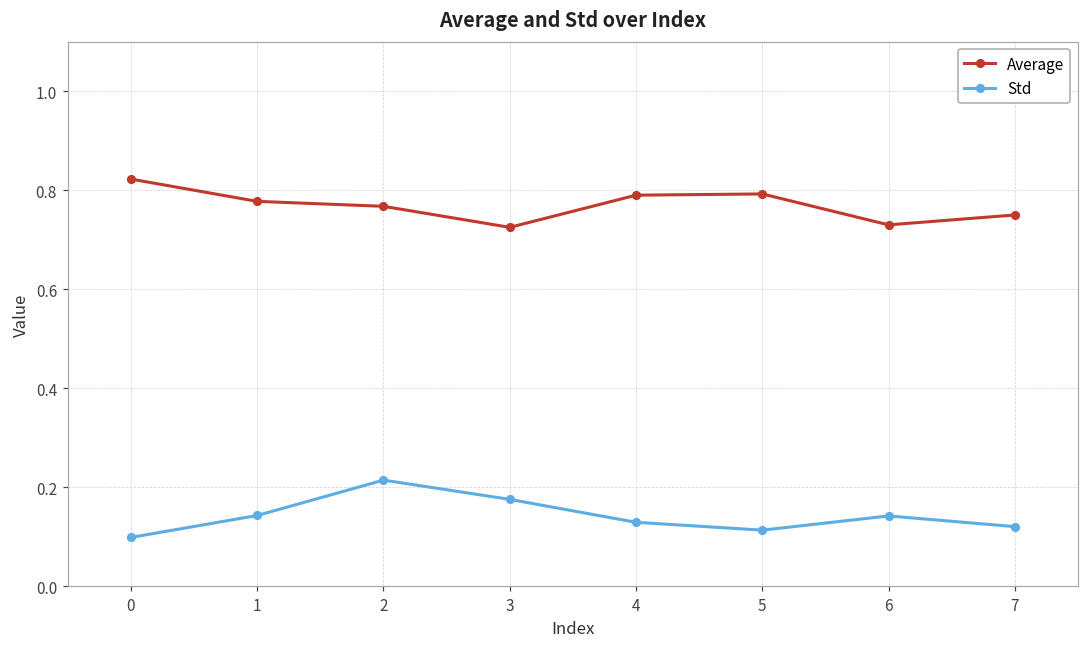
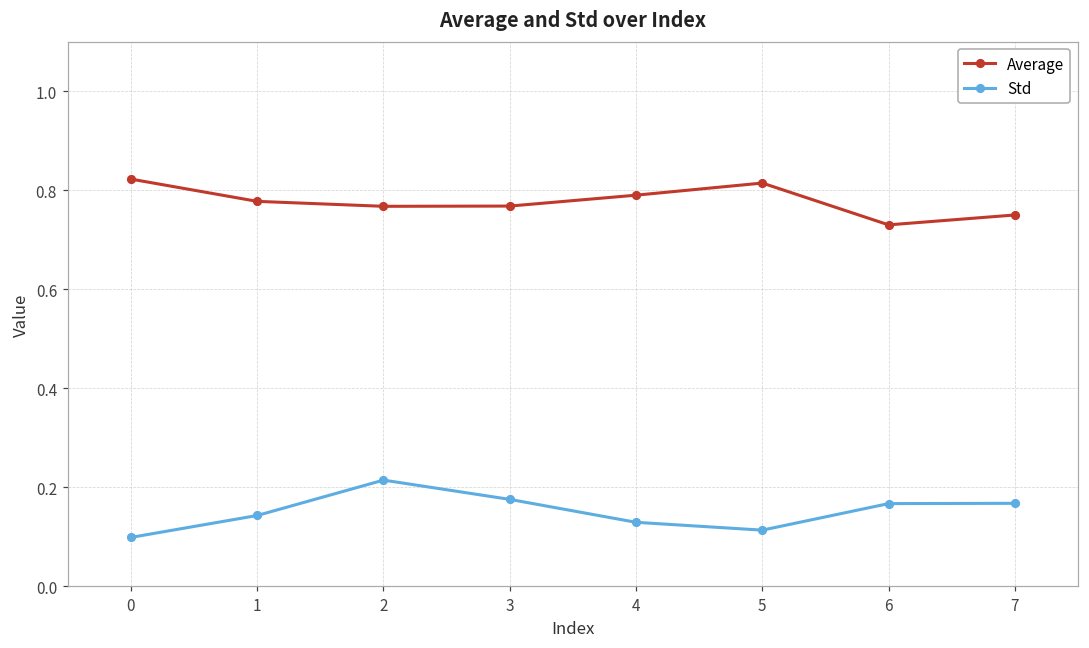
Average, 3: 0.73 -> 0.77
Average, 5: 0.79 -> 0.81
Std, 6: 0.14 -> 0.17
Std, 7: 0.12 -> 0.17
